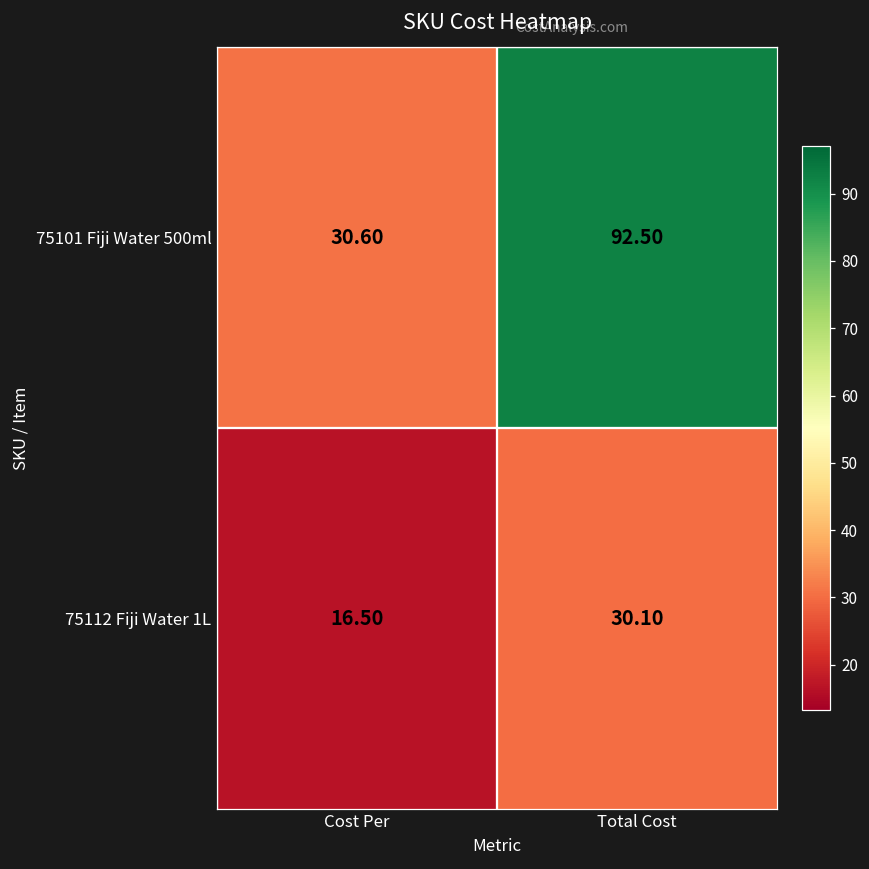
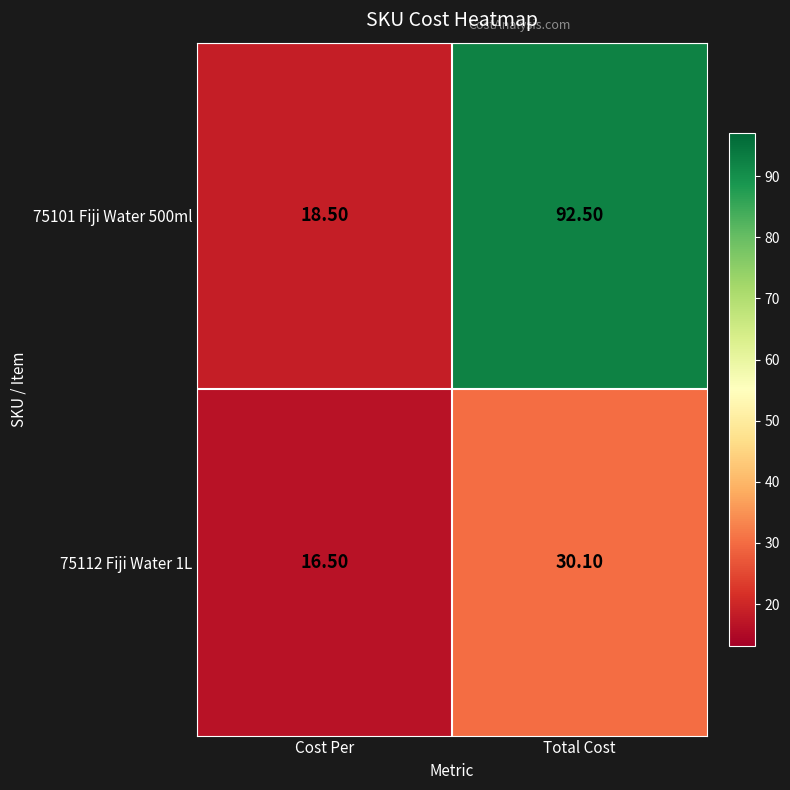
75101 Fiji Water 500ml, Cost Per: 30.60 -> 18.50
